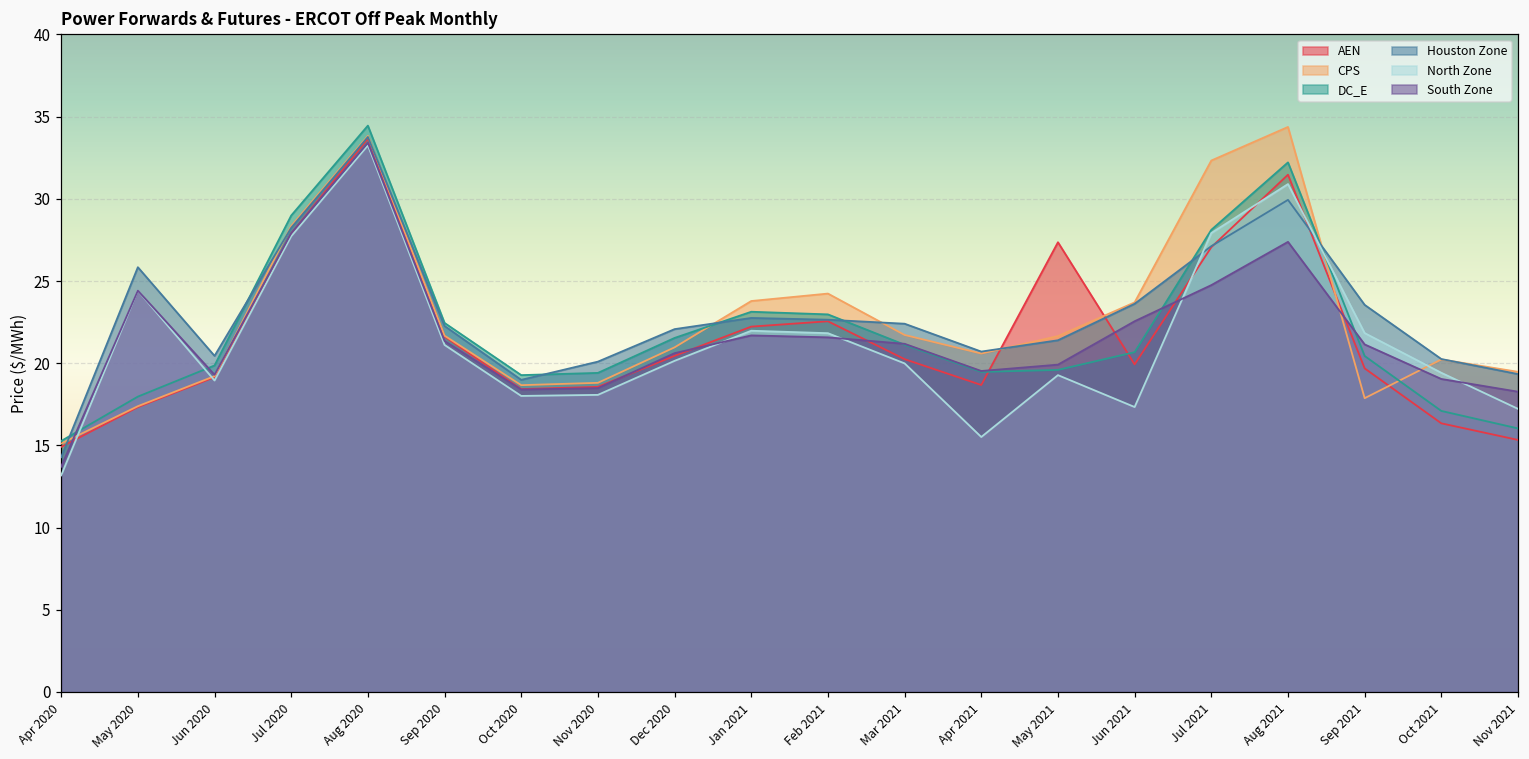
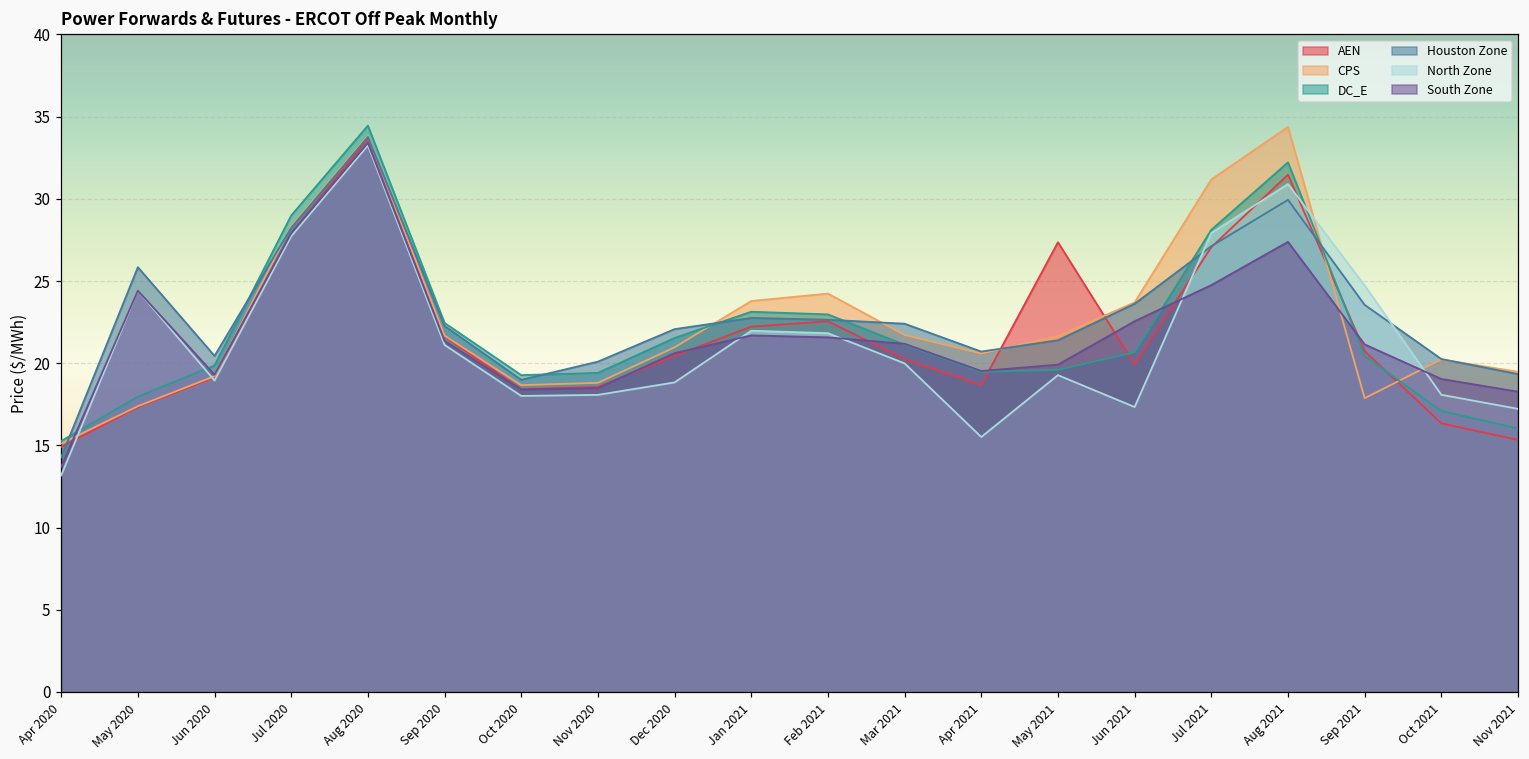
North Zone, Dec 2020: 20.1 -> 18.8
CPS, Jul 2021: 32.3 -> 31.2
AEN, Sep 2021: 19.7 -> 20.7
North Zone, Sep 2021: 21.8 -> 24.7
North Zone, Oct 2021: 19.4 -> 18.1
